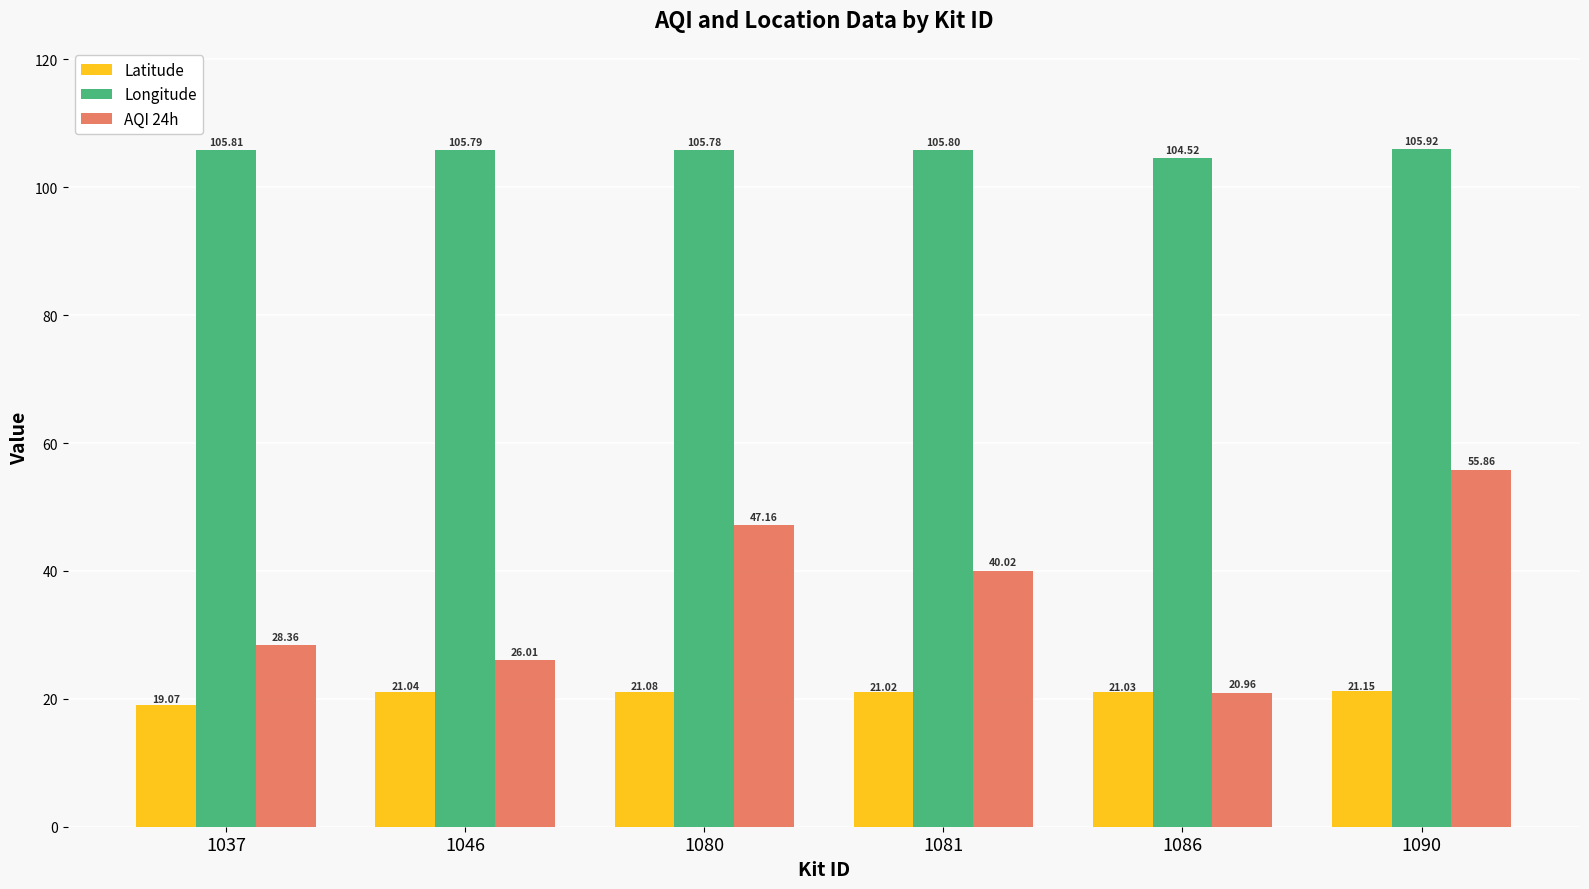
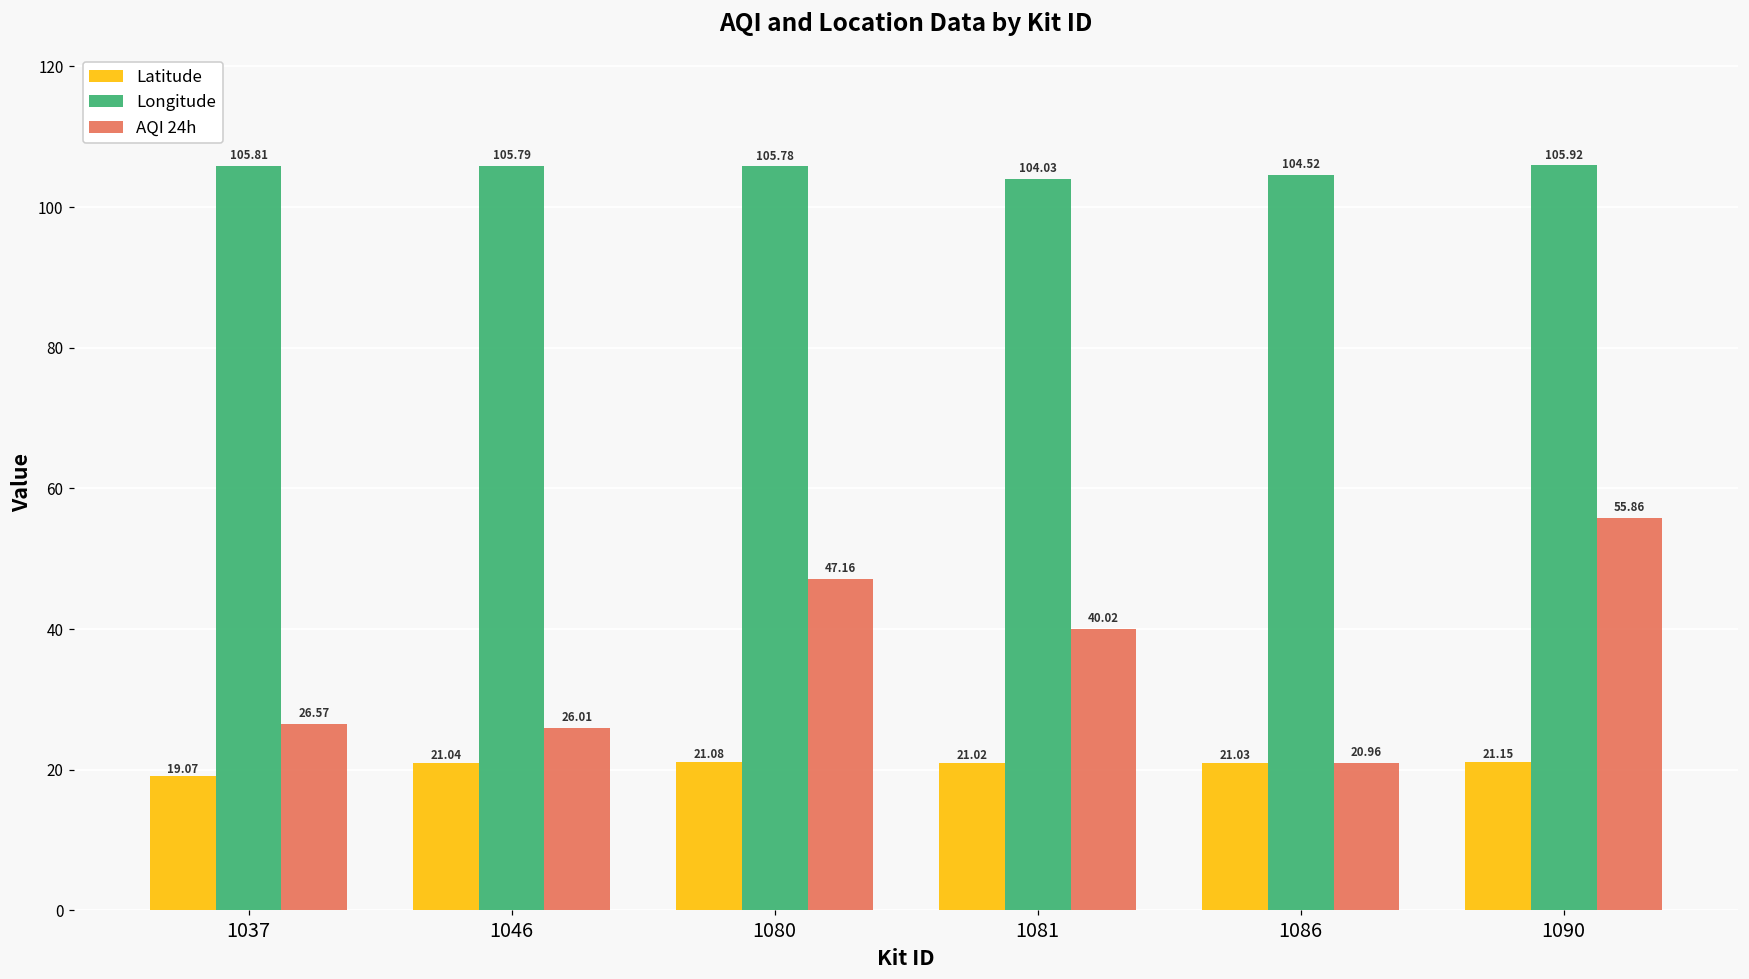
AQI 24h, 1037: 28.36 -> 26.57
Longitude, 1081: 105.80 -> 104.03
